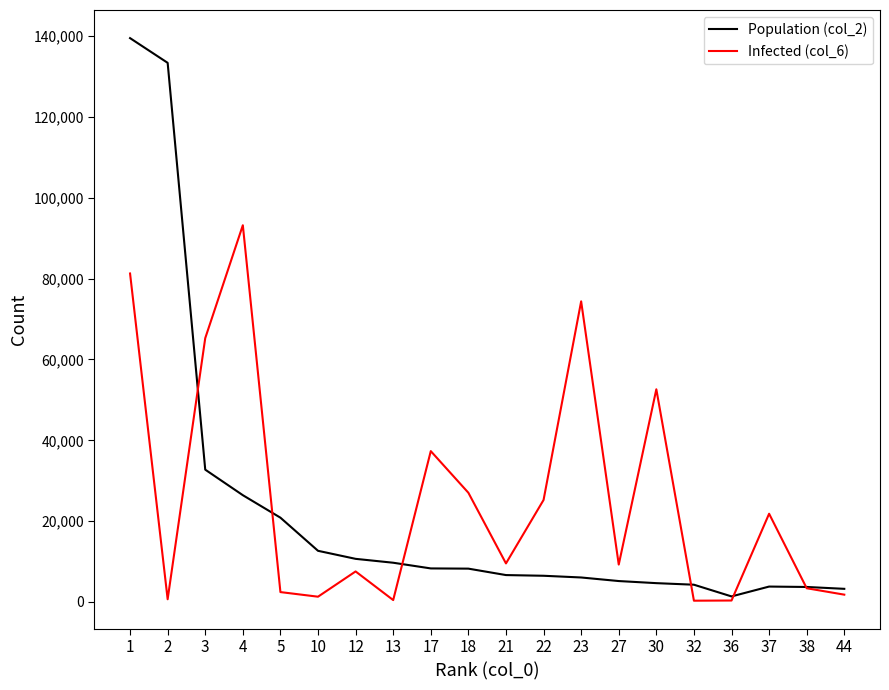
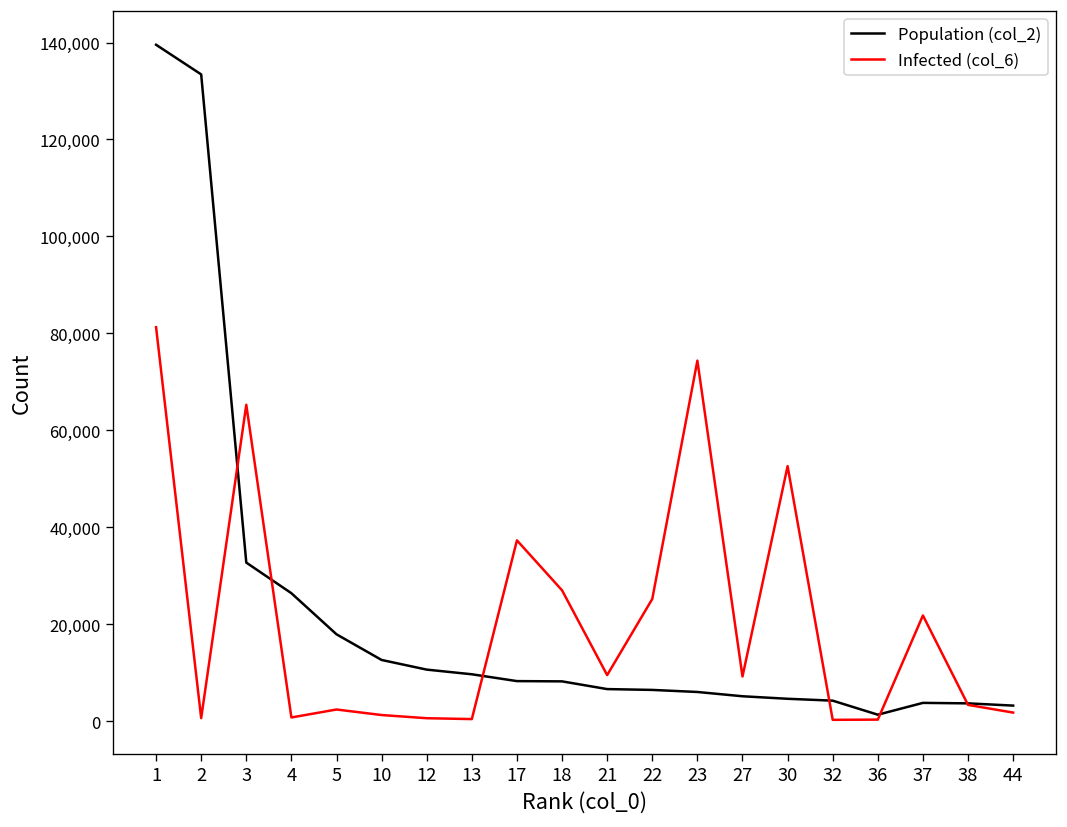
Infected (col_6), 4: 93,000 -> 1,000
Population (col_2), 5: 21,000 -> 18,000
Infected (col_6), 12: 8,000 -> 1,000
